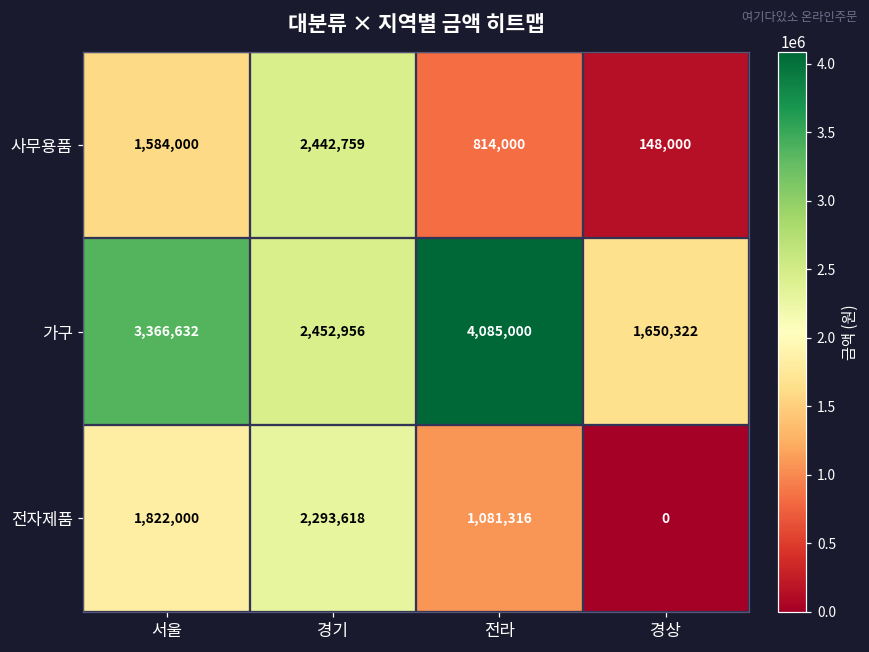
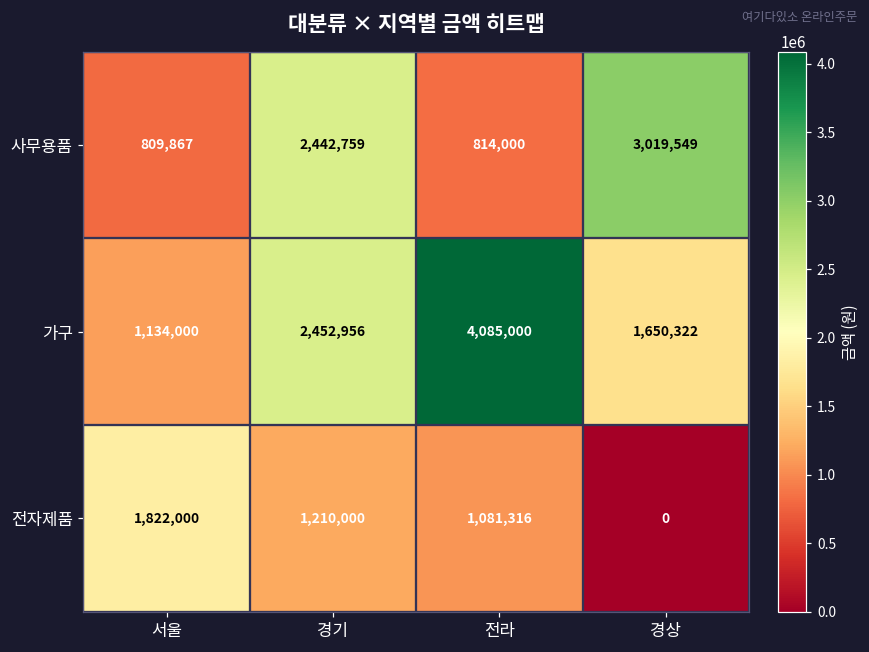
사무용품, 서울: 1,584,000 -> 809,867
사무용품, 경상: 148,000 -> 3,019,549
가구, 서울: 3,366,632 -> 1,134,000
전자제품, 경기: 2,293,618 -> 1,210,000
